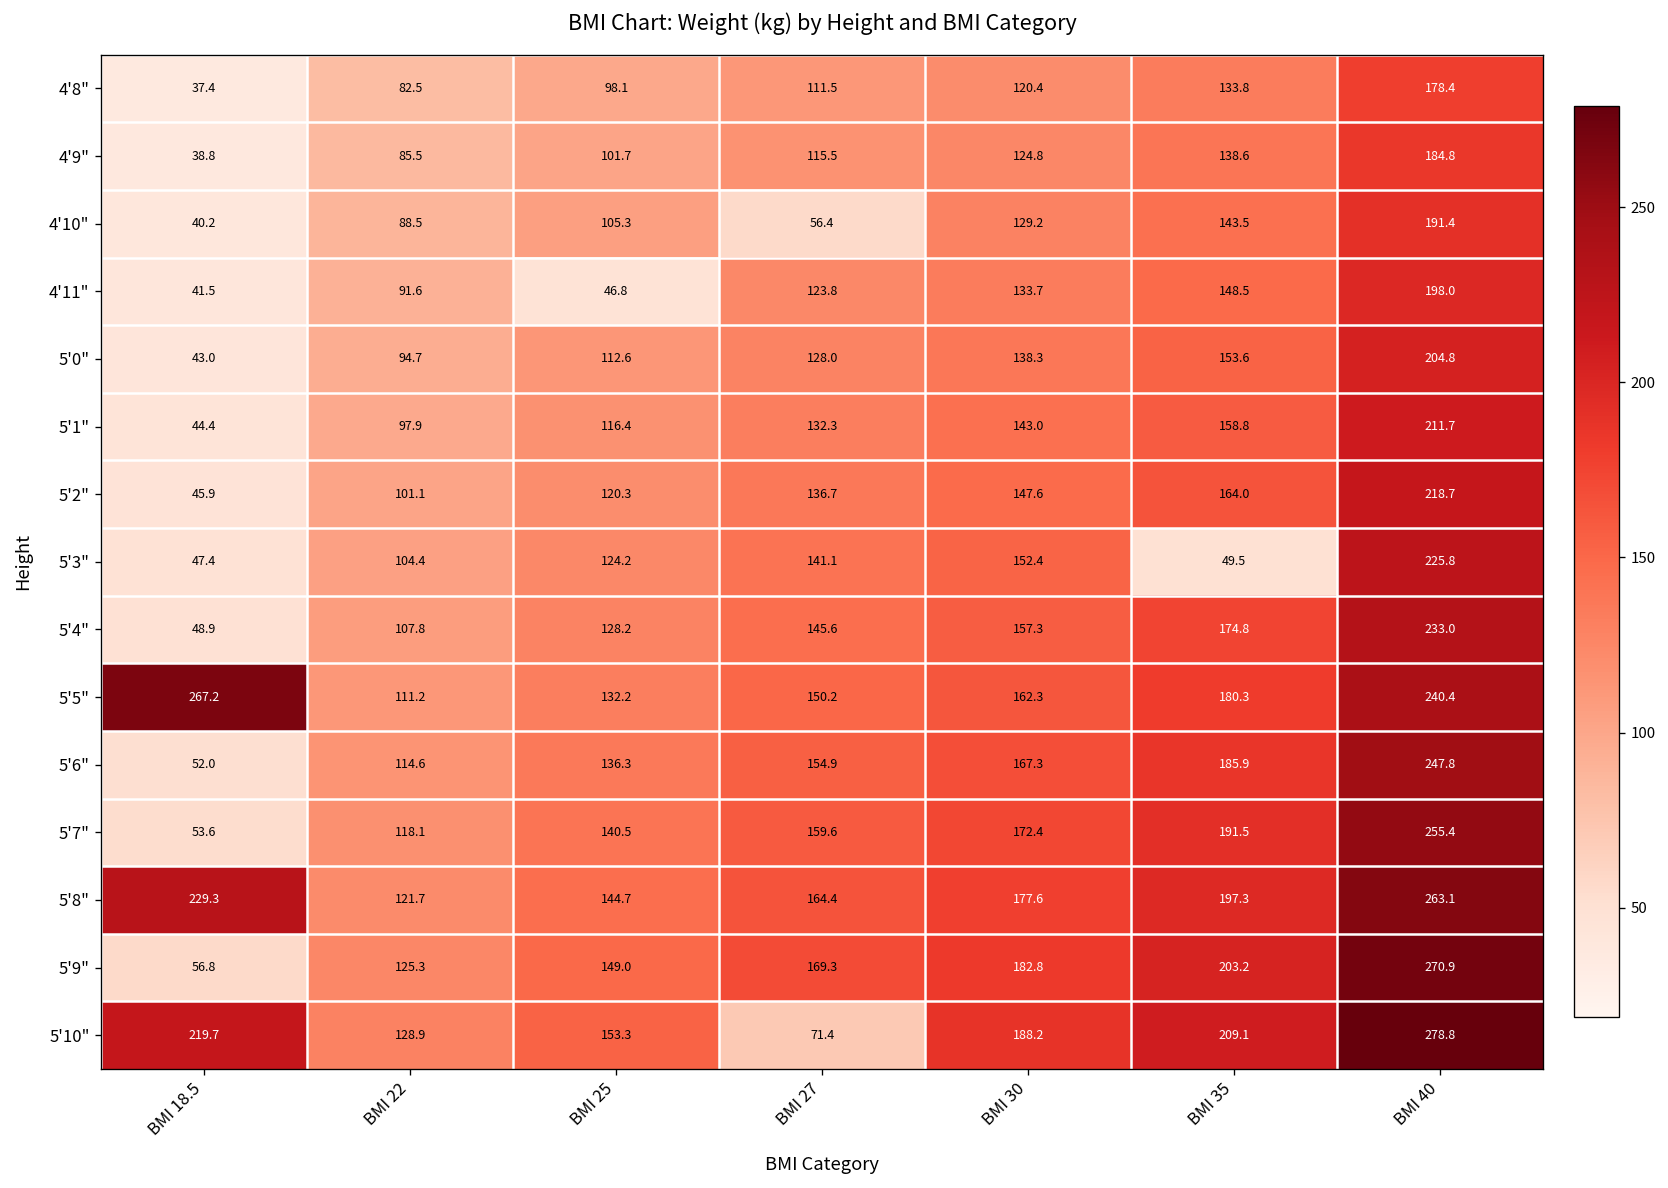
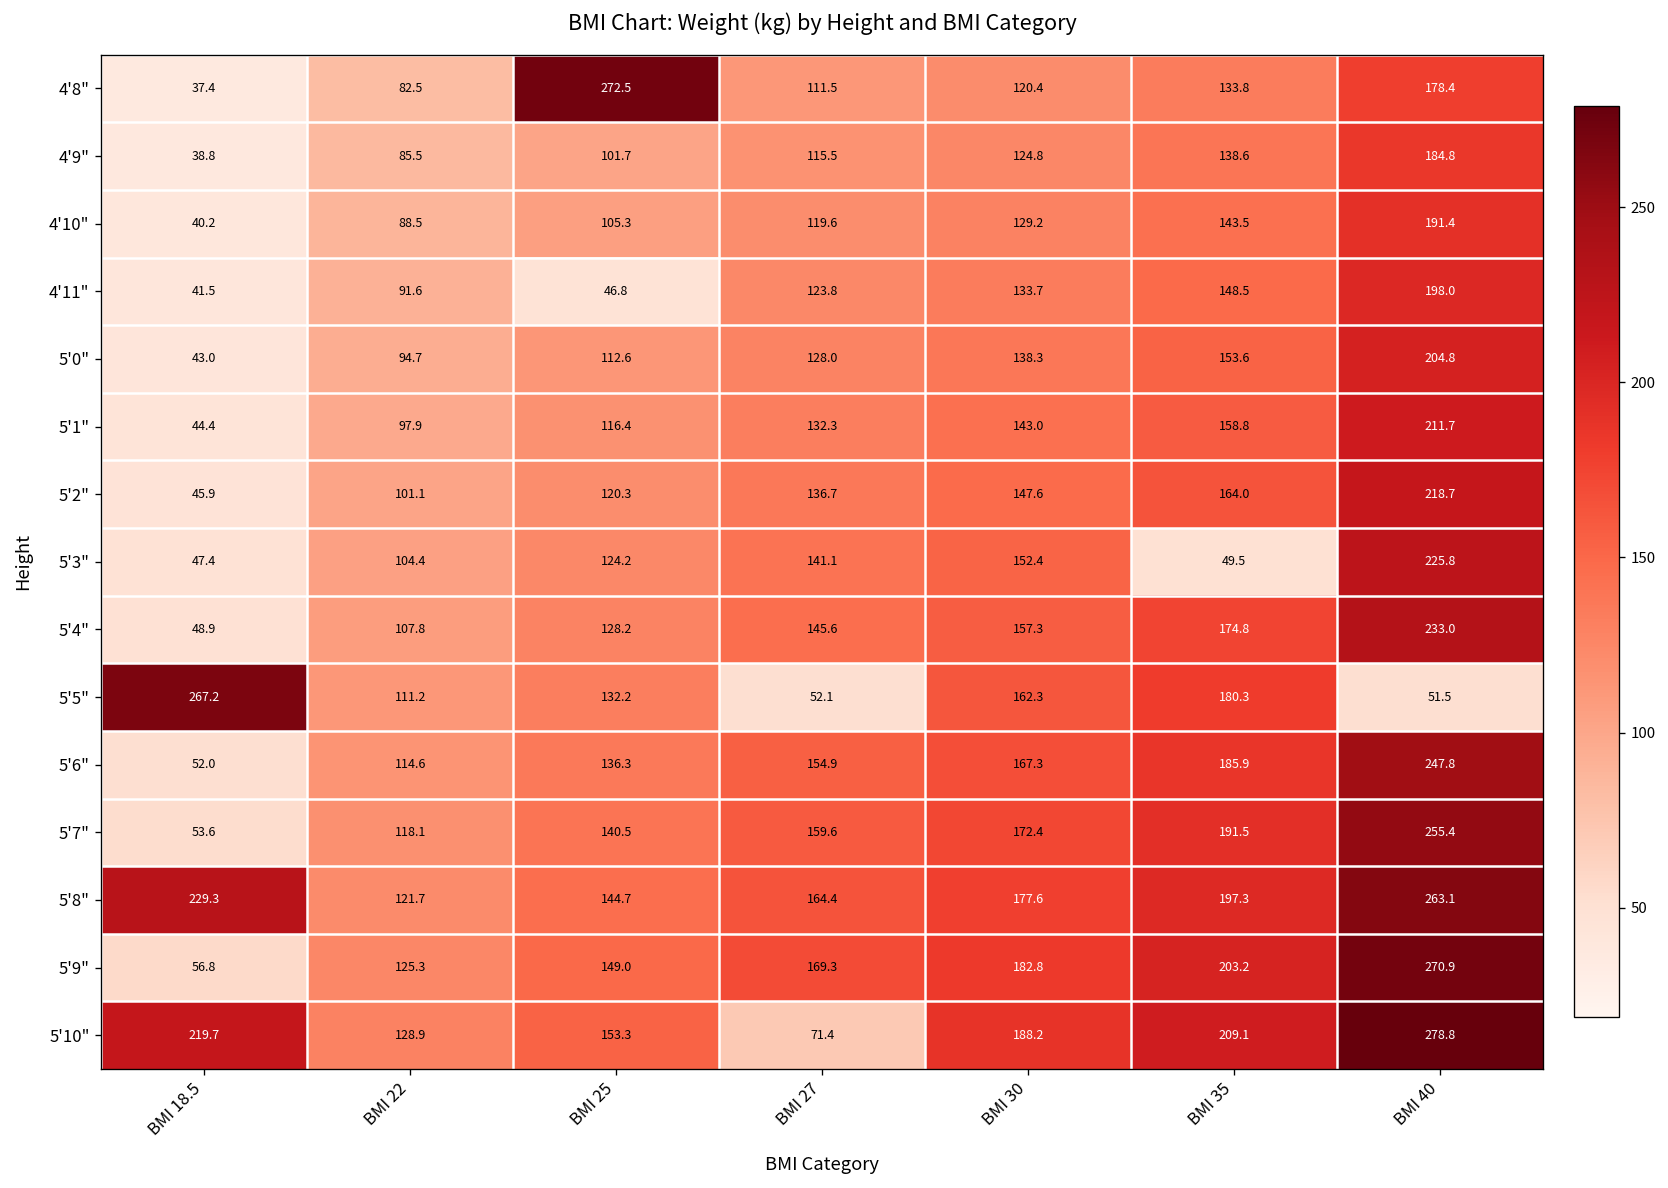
4'8", BMI 25: 98.1 -> 272.5
4'10", BMI 27: 56.4 -> 119.6
5'5", BMI 27: 150.2 -> 52.1
5'5", BMI 40: 240.4 -> 51.5
